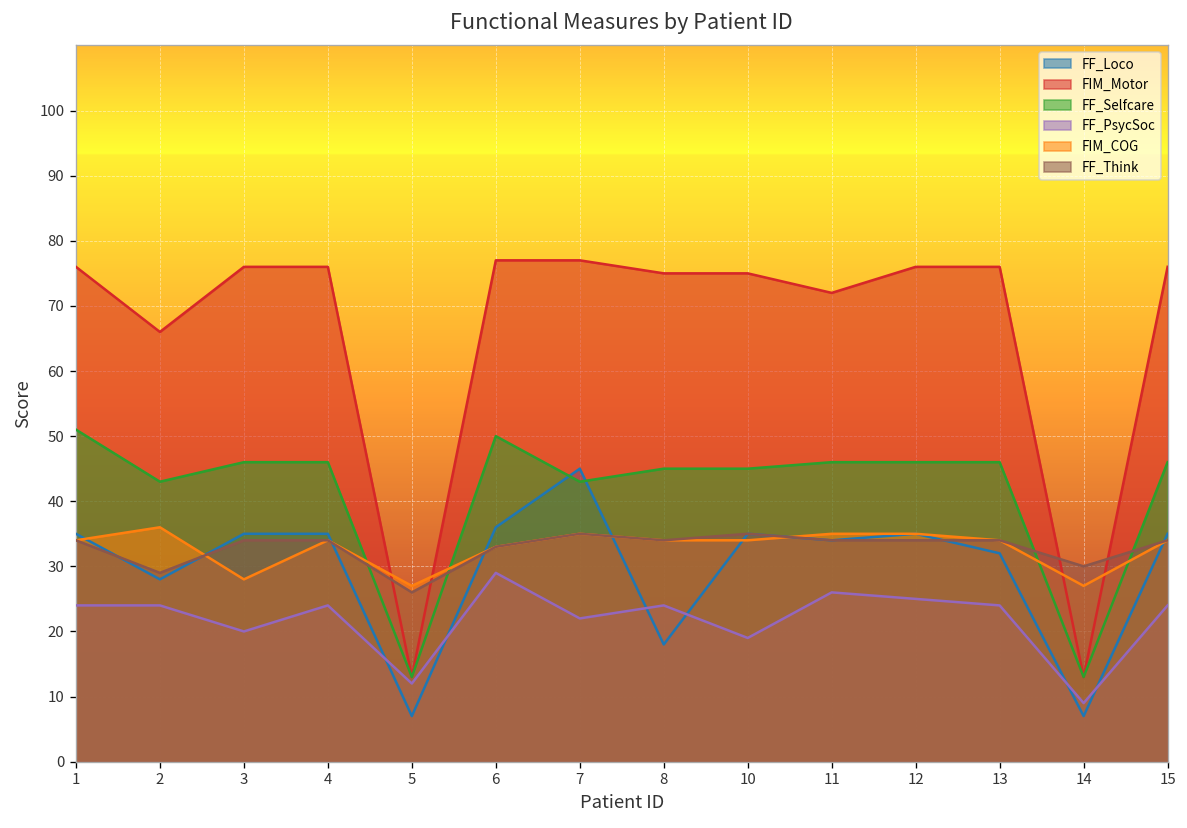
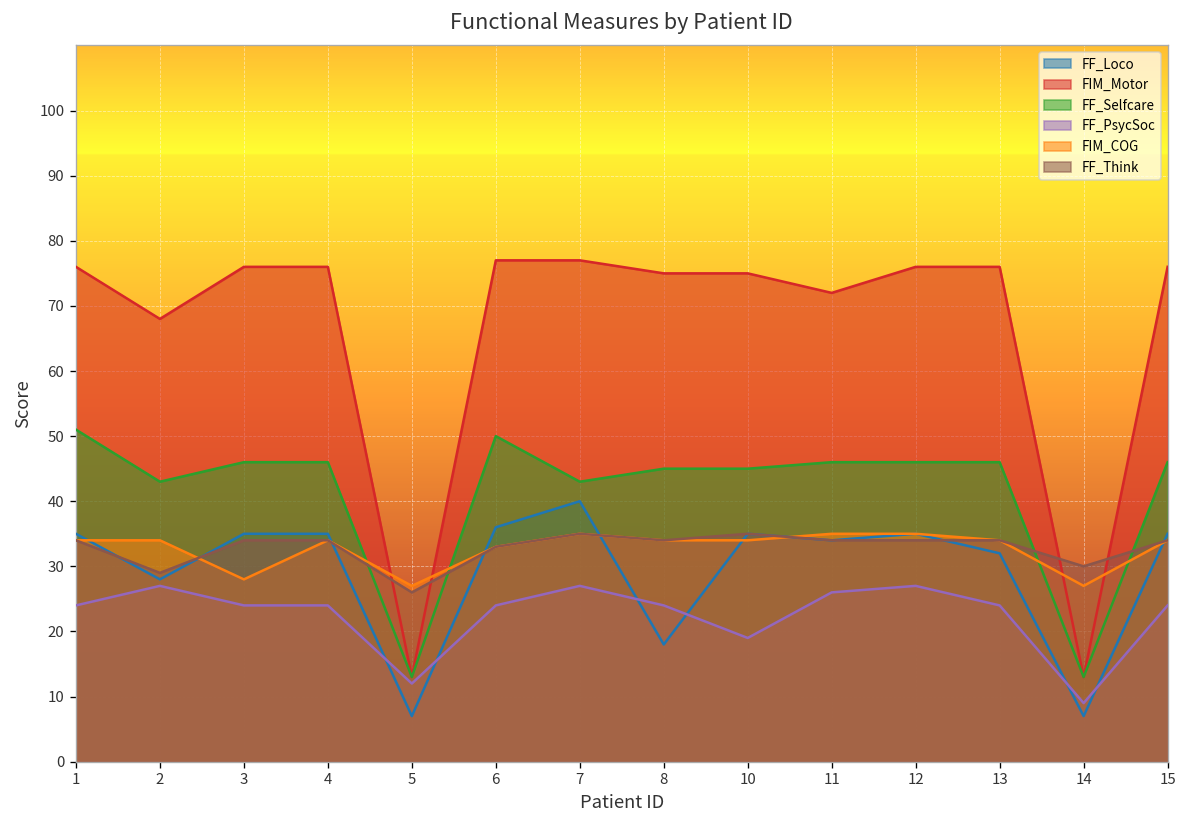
FIM_Motor, 2: 66 -> 68
FF_PsycSoc, 2: 24 -> 27
FIM_COG, 2: 36 -> 34
FF_PsycSoc, 3: 20 -> 24
FF_PsycSoc, 6: 29 -> 24
FF_Loco, 7: 45 -> 40
FF_PsycSoc, 7: 22 -> 27
FF_PsycSoc, 12: 25 -> 27
